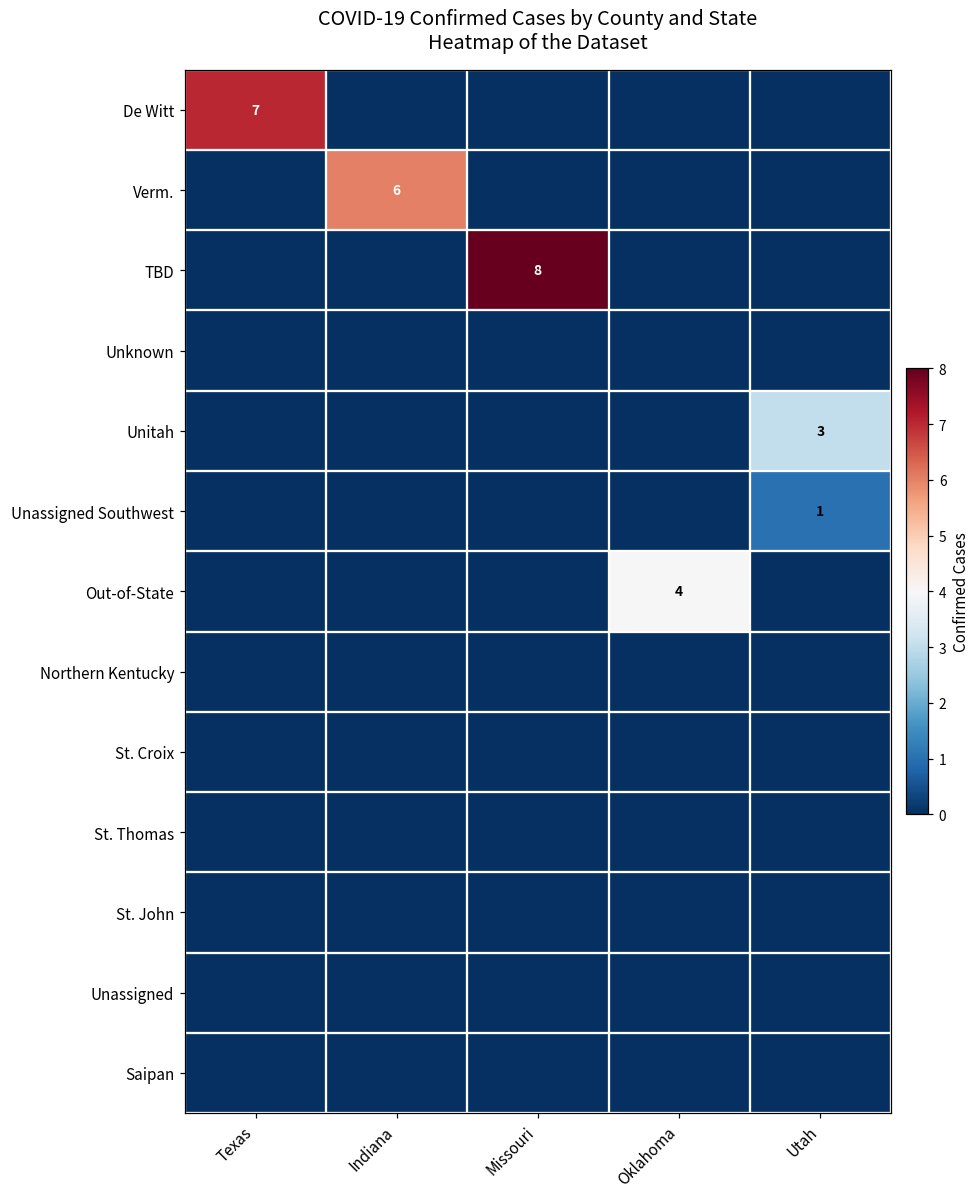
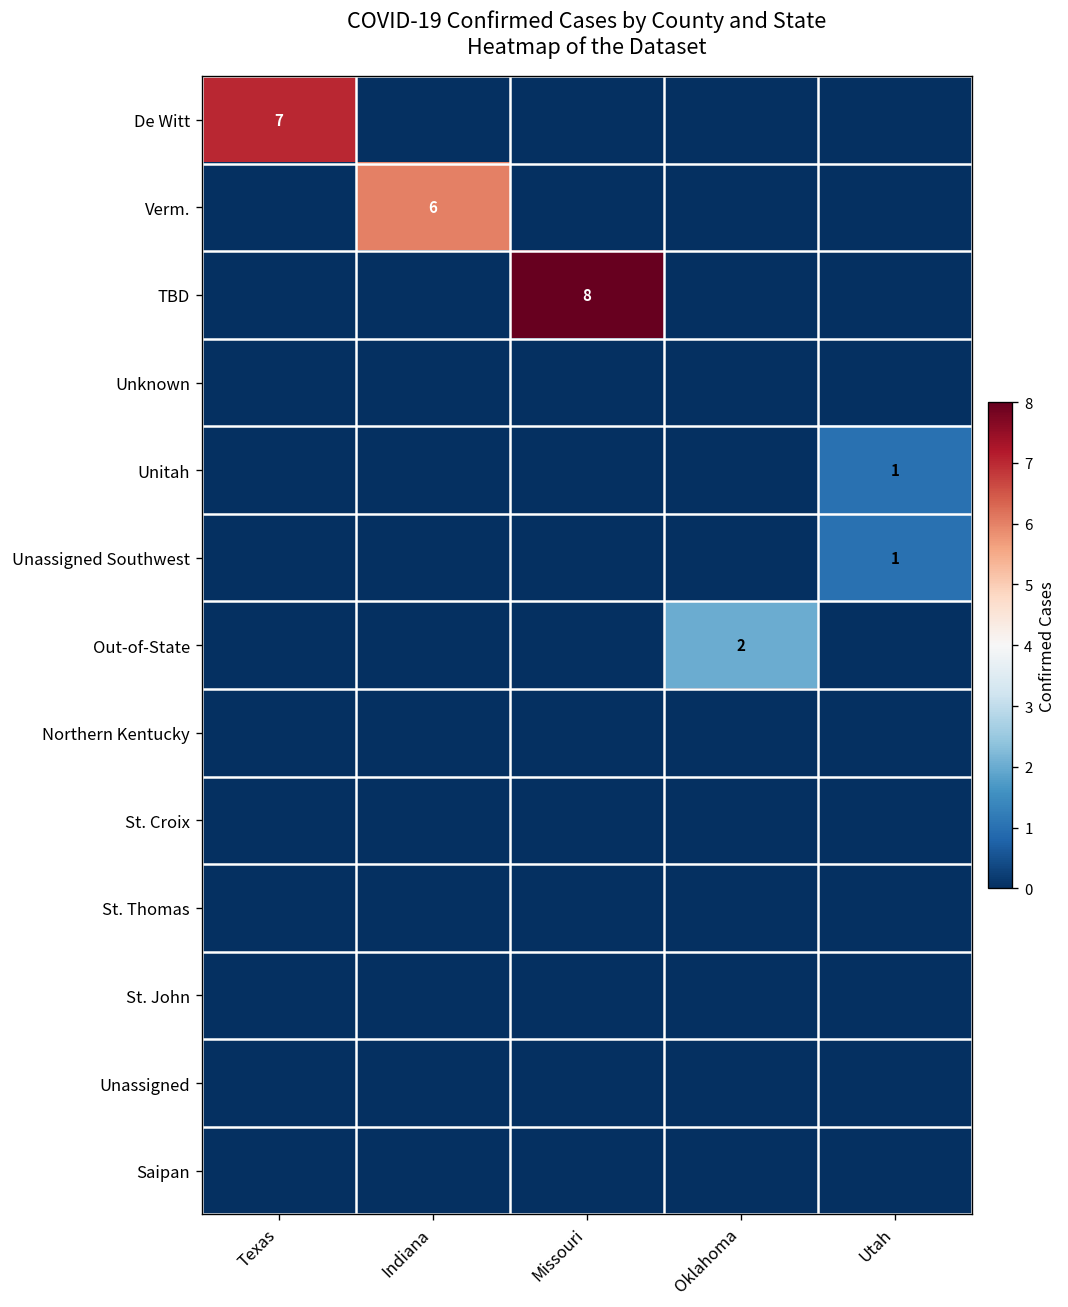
Unitah, Utah: 3 -> 1
Out-of-State, Oklahoma: 4 -> 2
